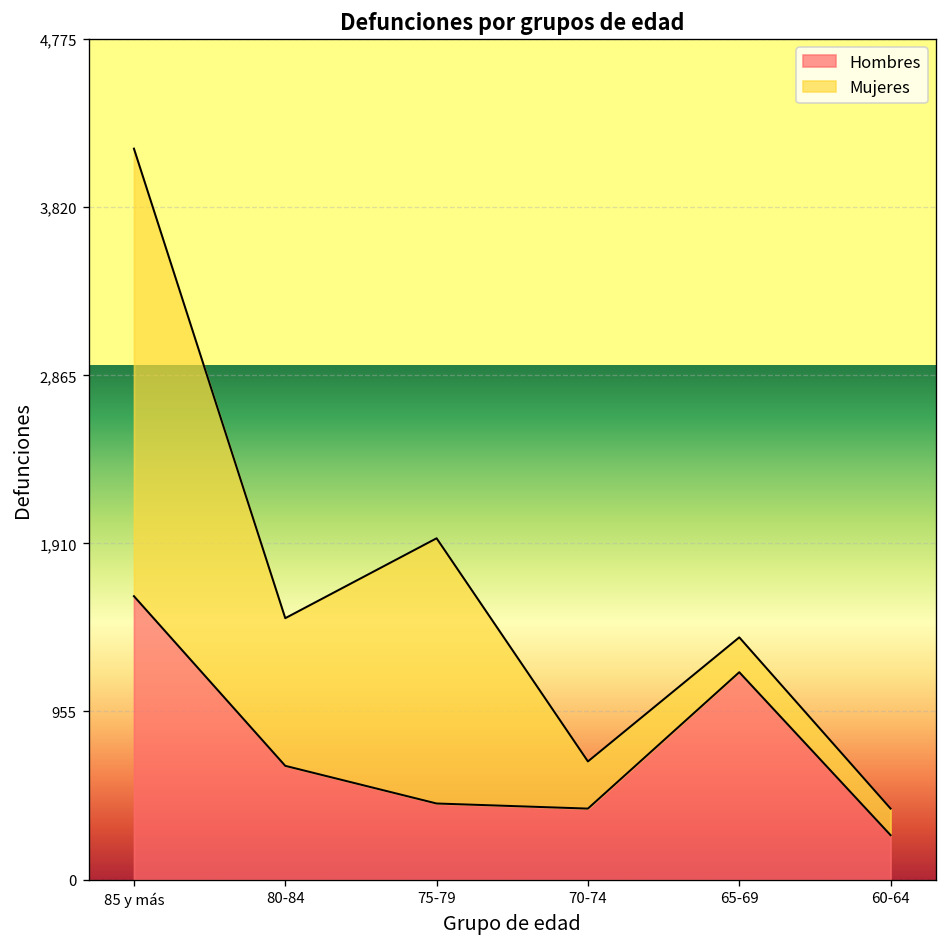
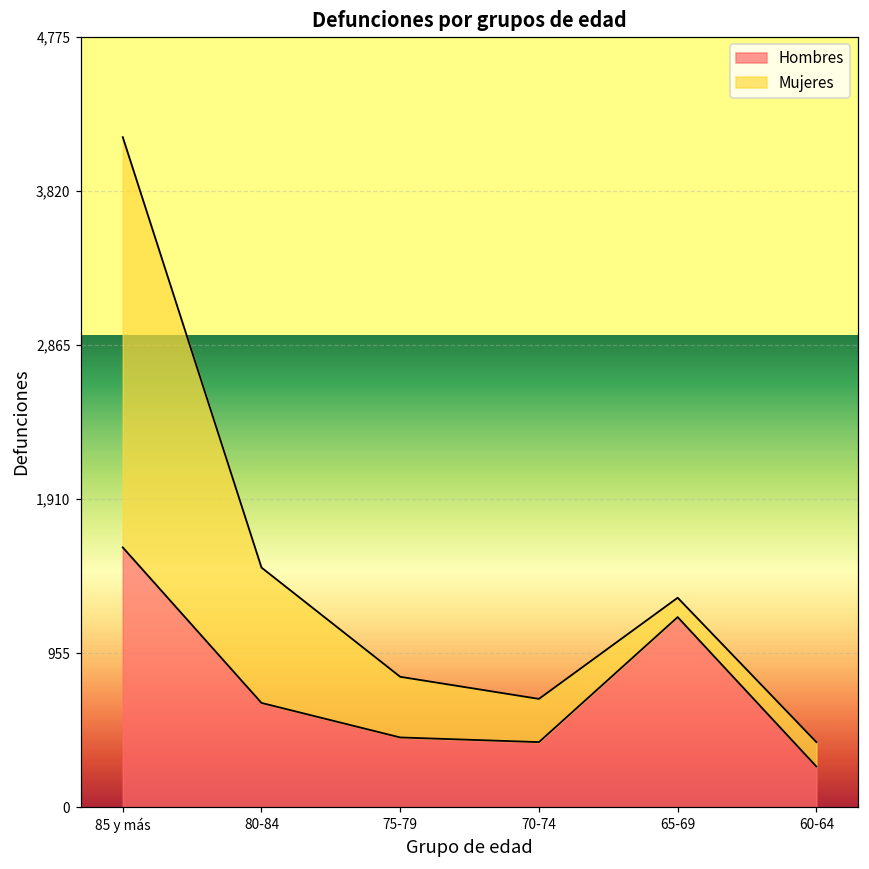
Mujeres, 75-79: 1,510 -> 380
Mujeres, 65-69: 200 -> 120
